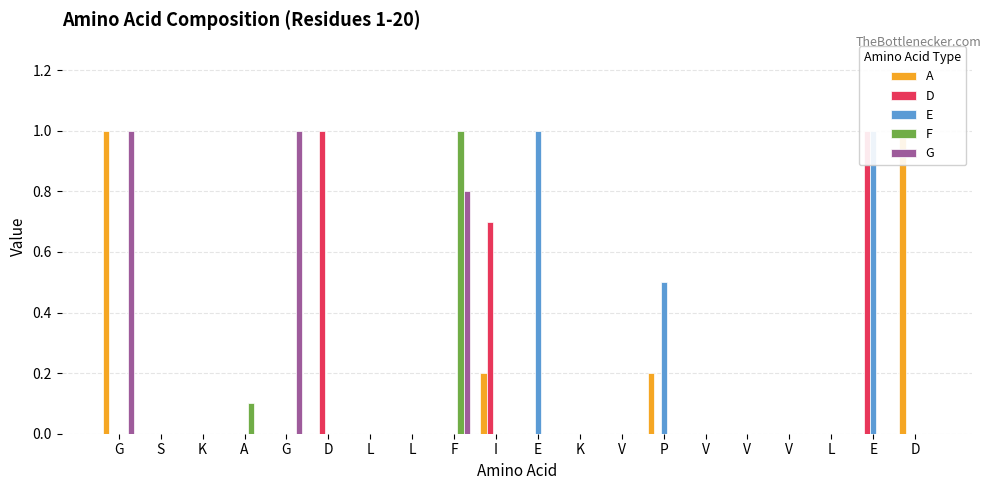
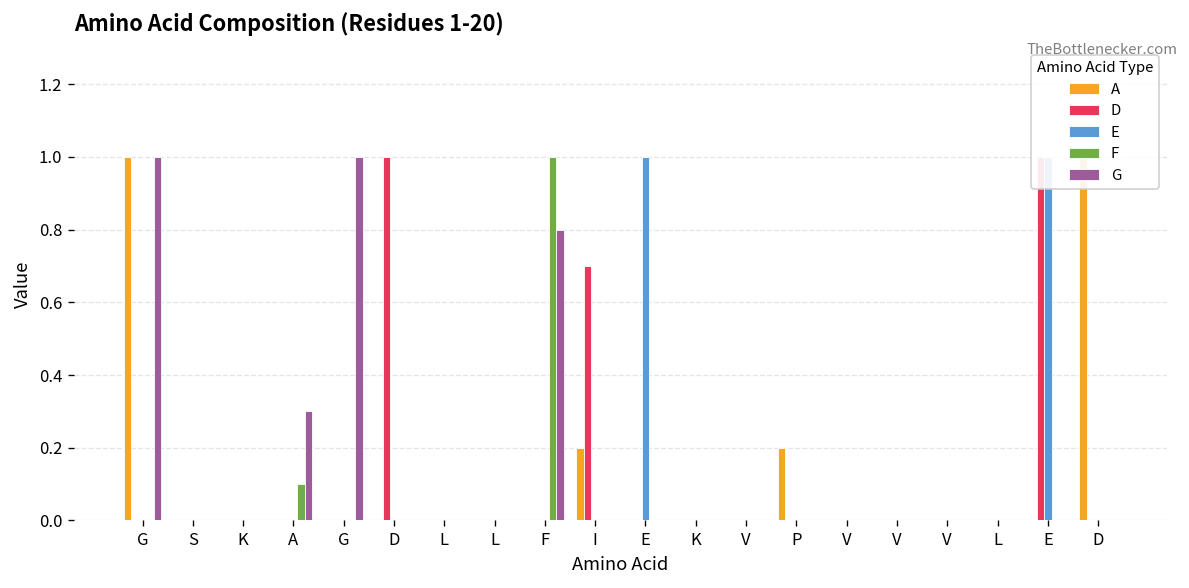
G, A: 0.0 -> 0.3
E, P: 0.5 -> 0.0
